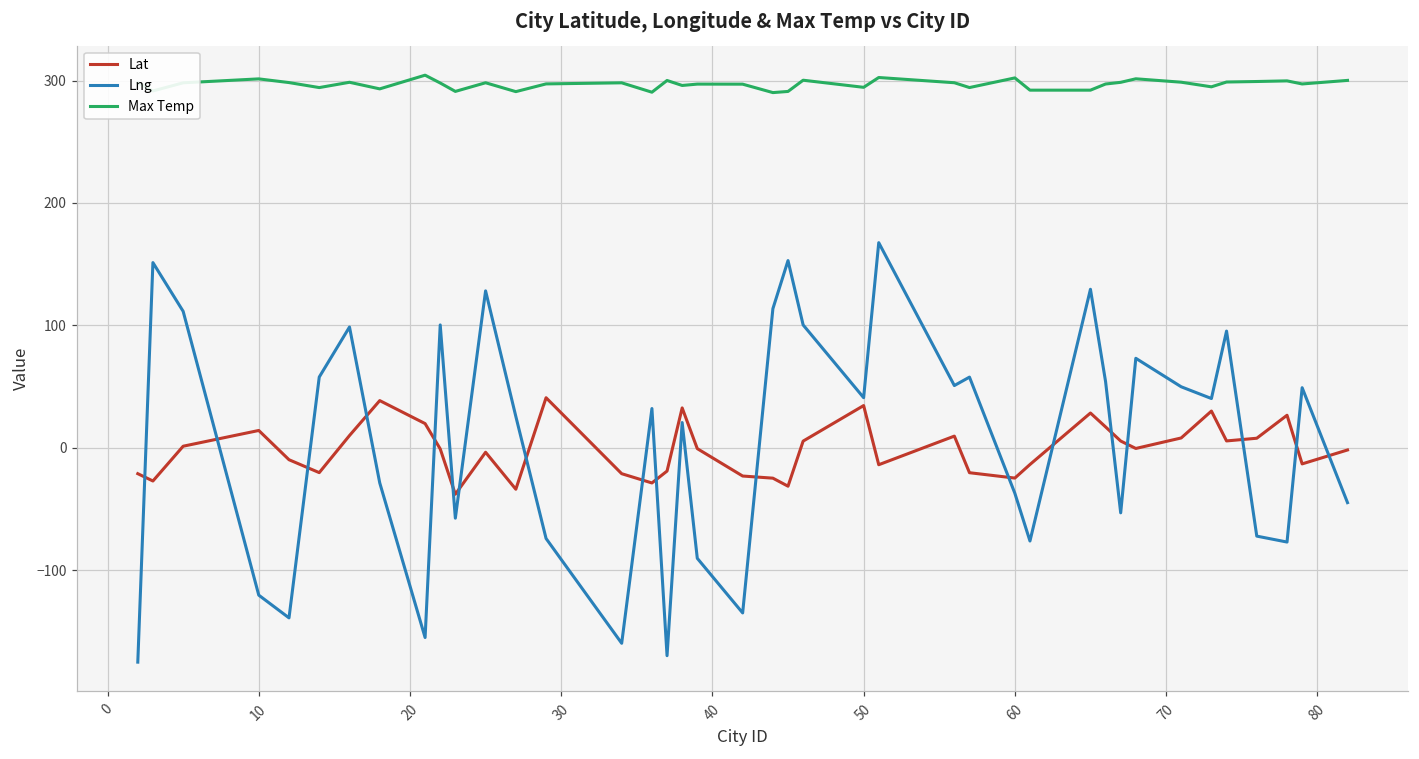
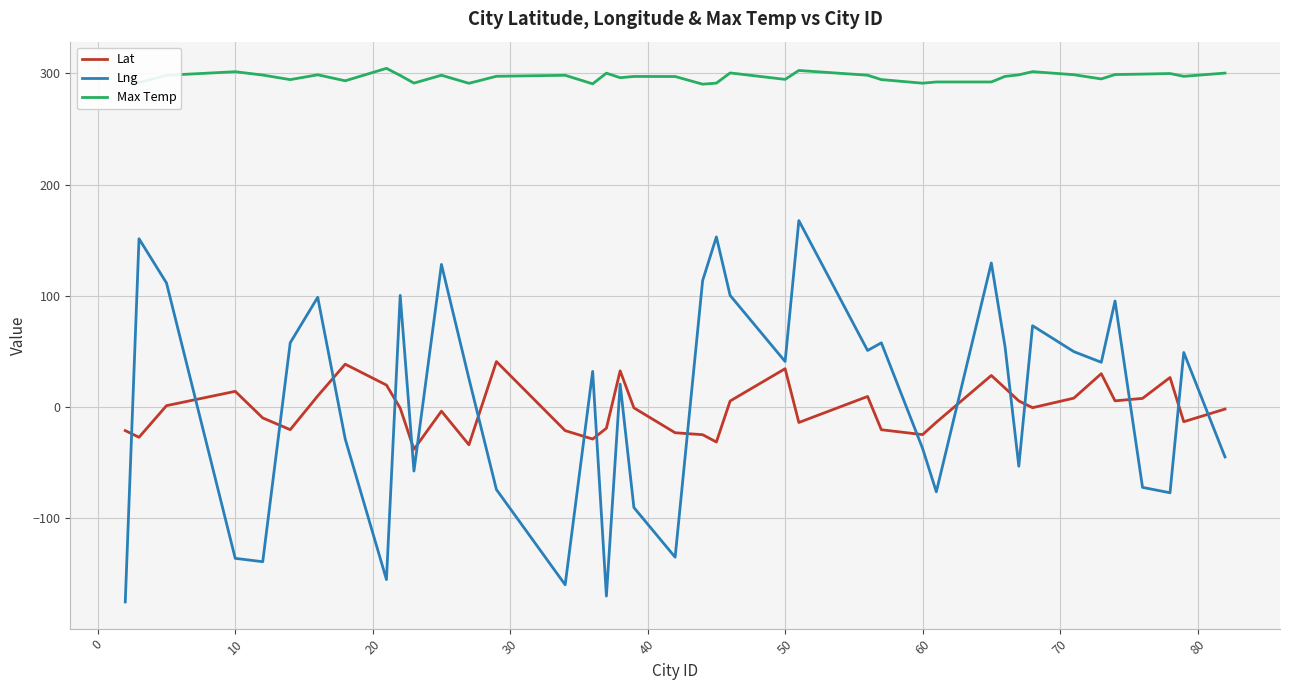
Lng, 10: -120 -> -136
Max Temp, 60: 302 -> 291
